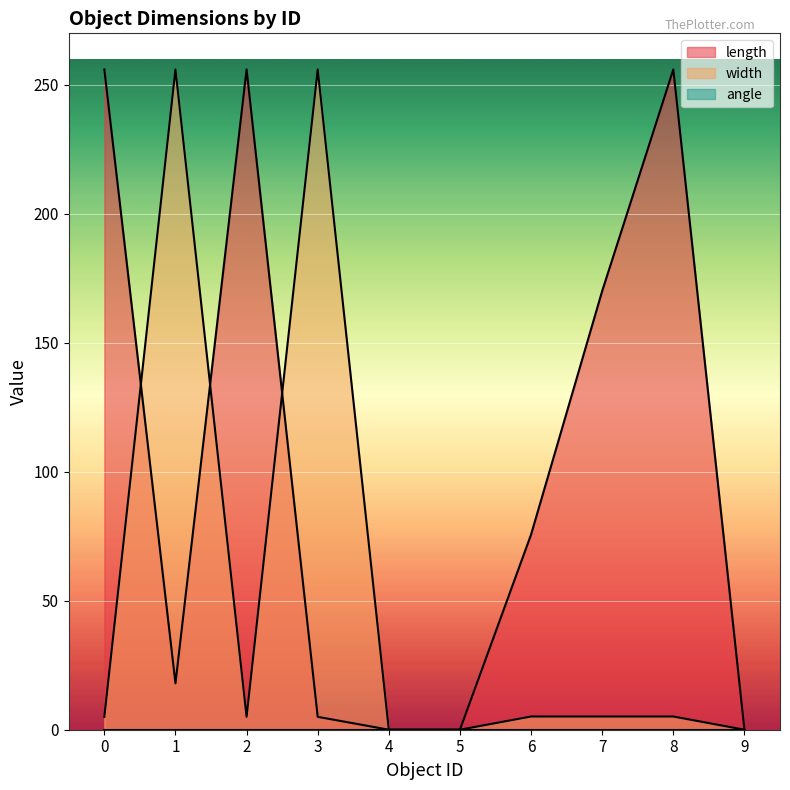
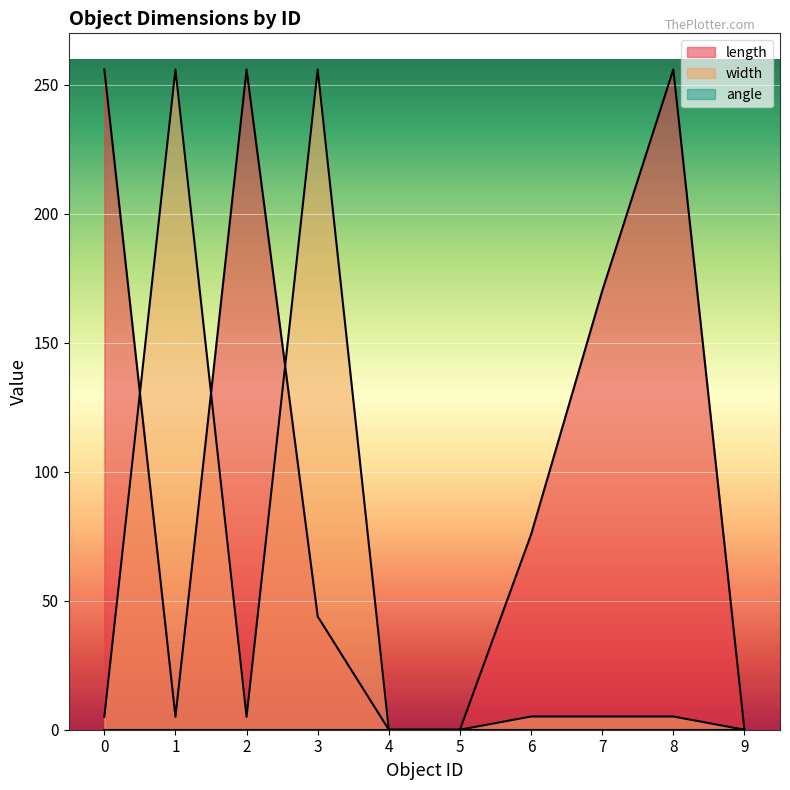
length, 1: 18 -> 5
length, 3: 5 -> 44
